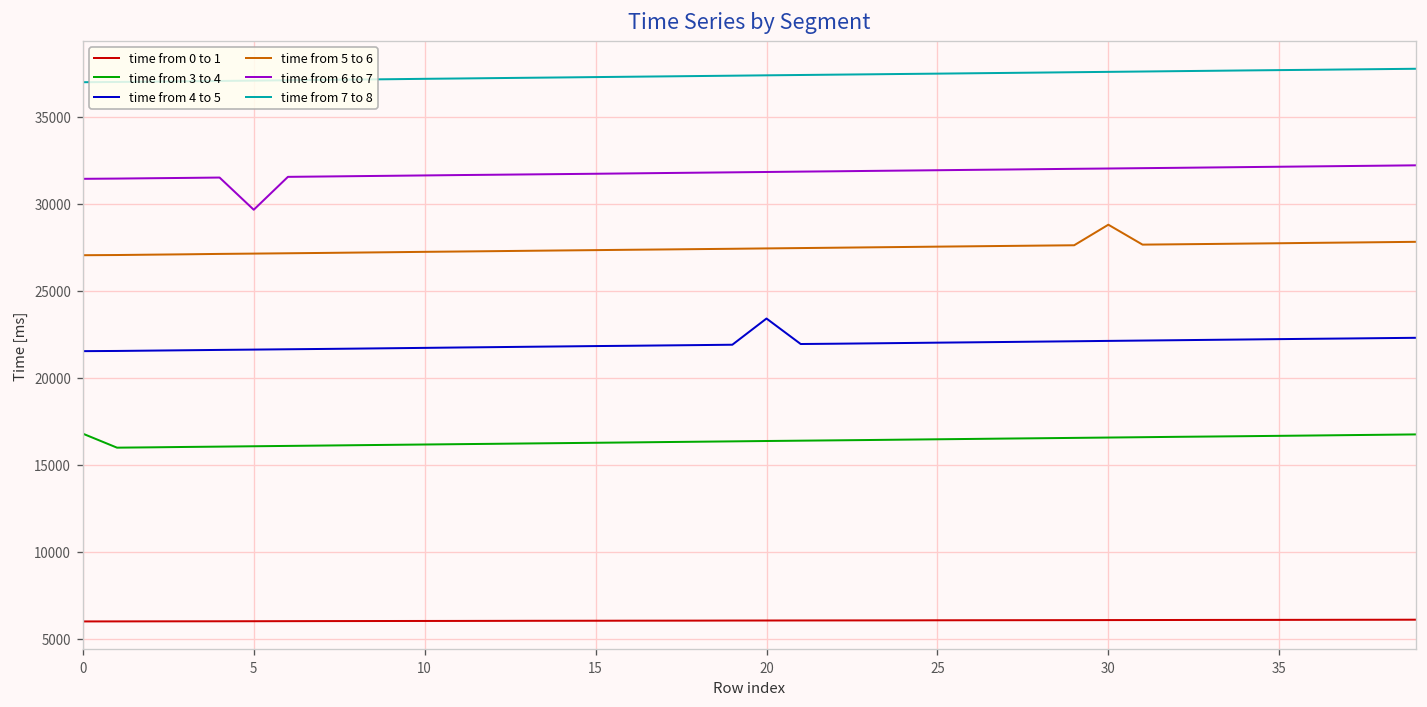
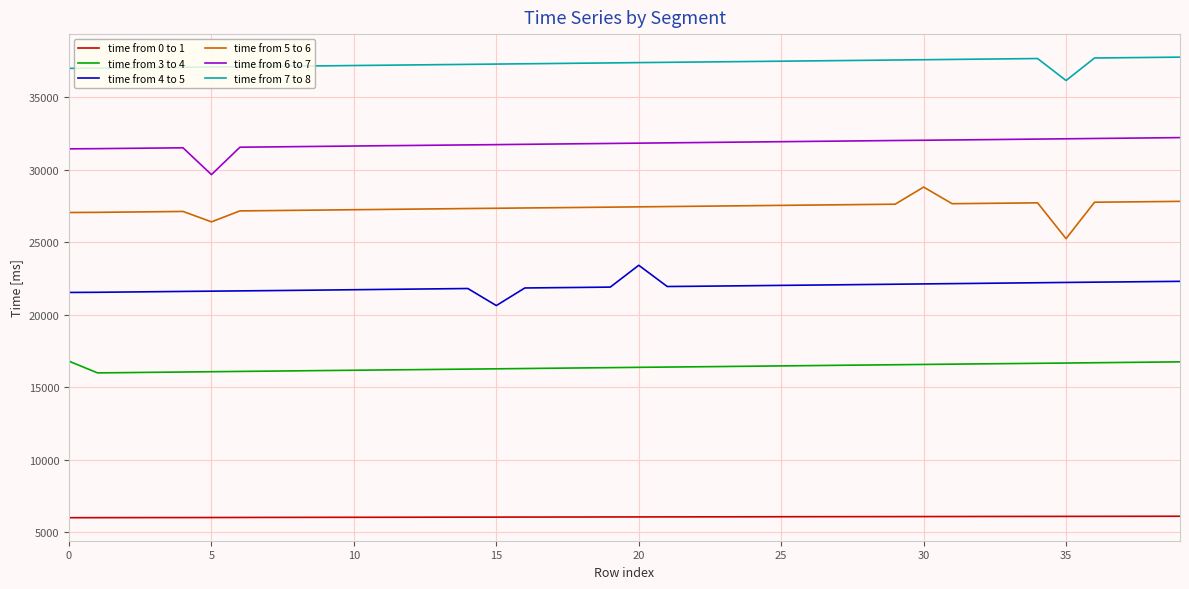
time from 5 to 6, 5: 27100 -> 26400
time from 4 to 5, 15: 21800 -> 20600
time from 5 to 6, 35: 27700 -> 25200
time from 7 to 8, 35: 37700 -> 36200
